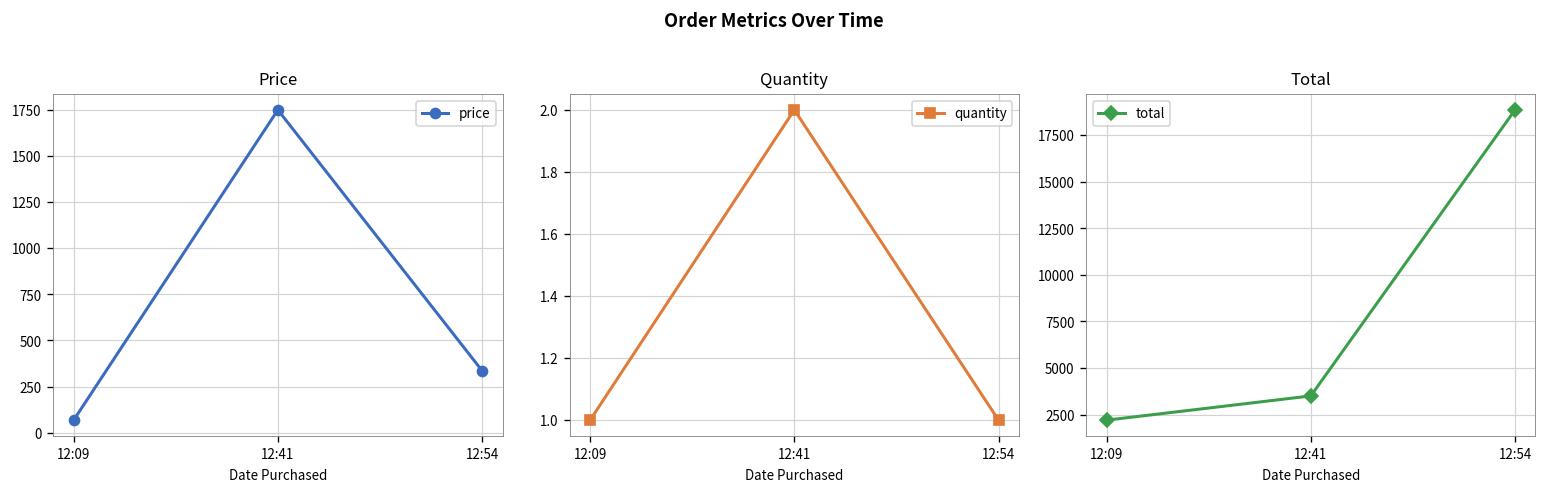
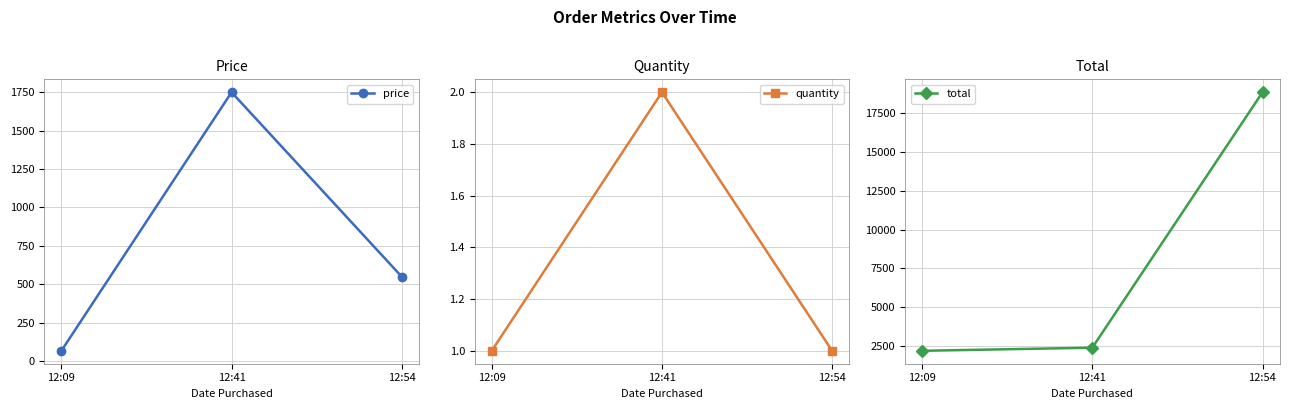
Price, 12:54: 340 -> 550
Total, 12:41: 3500 -> 2400
